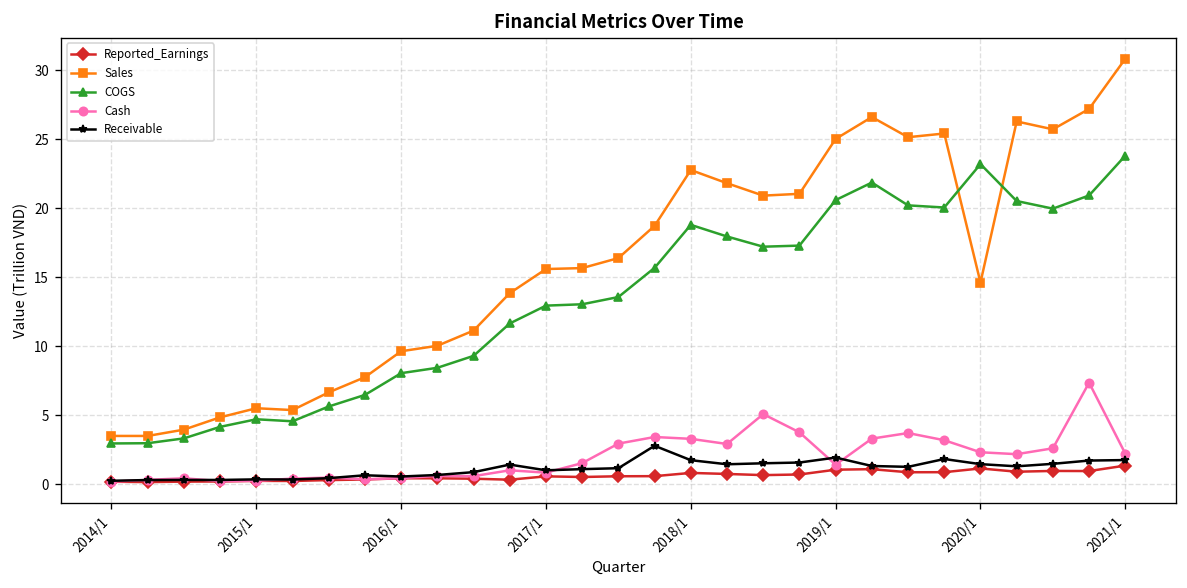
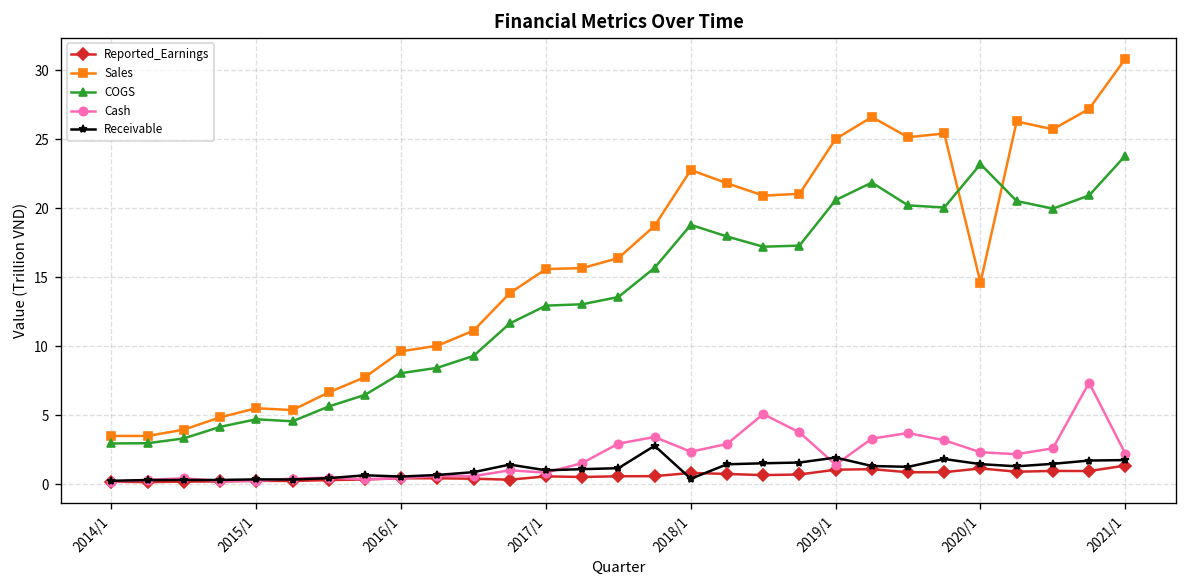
Cash, 2018/1: 3.3 -> 2.3
Receivable, 2018/1: 1.7 -> 0.4
